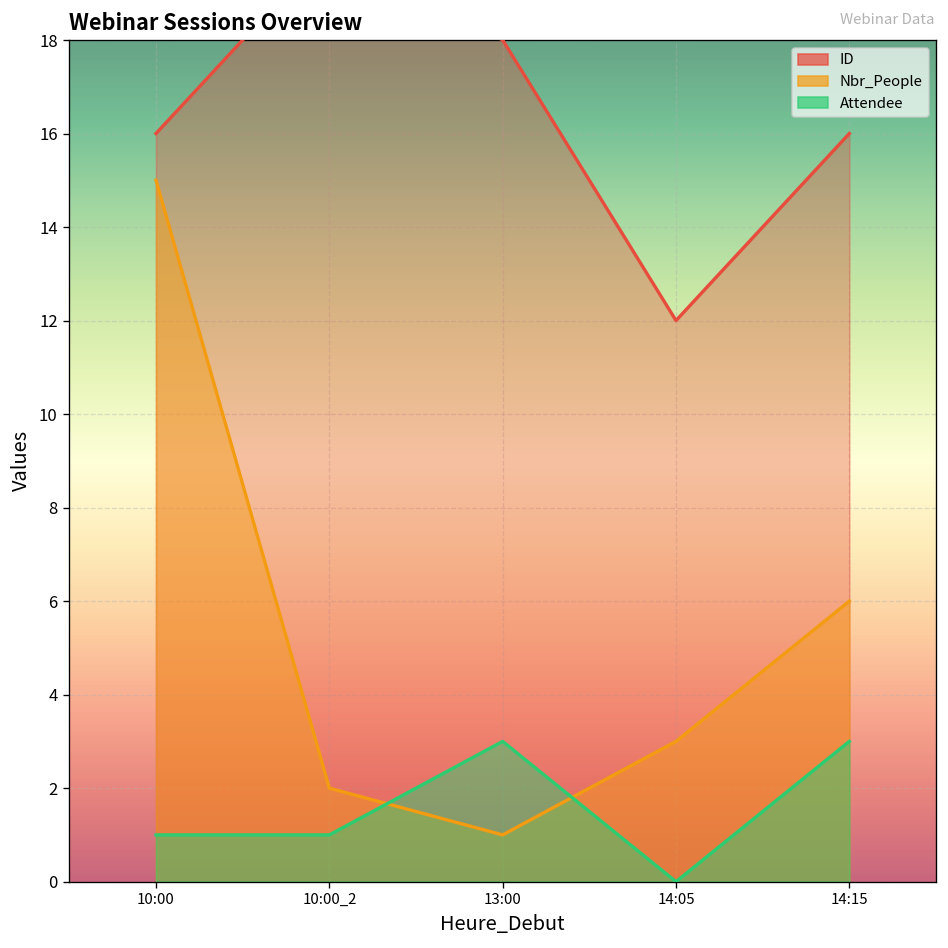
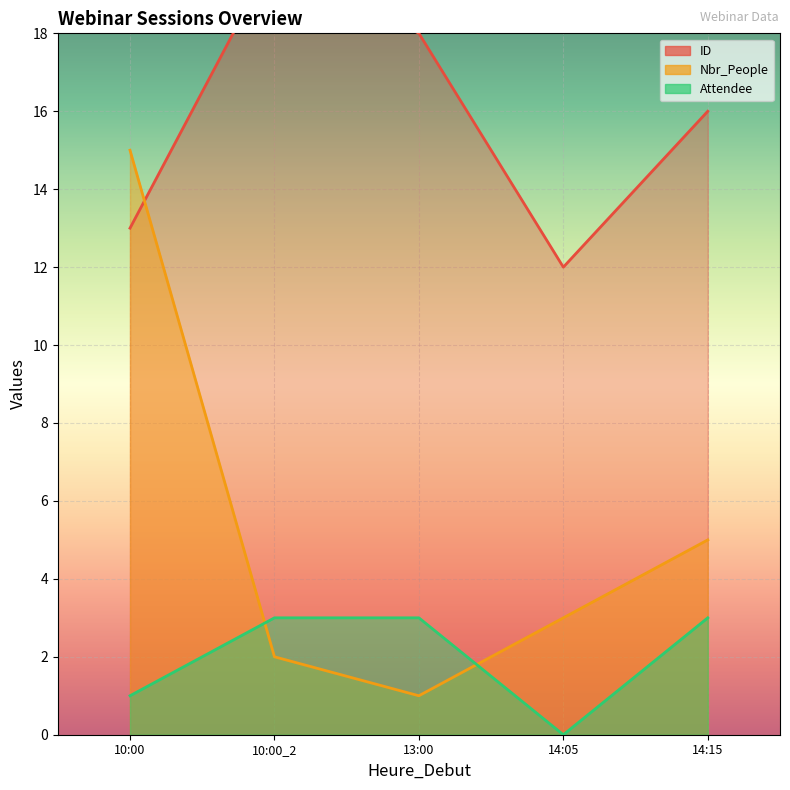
ID, 10:00: 16 -> 13
Attendee, 10:00_2: 1 -> 3
Nbr_People, 14:15: 6 -> 5
